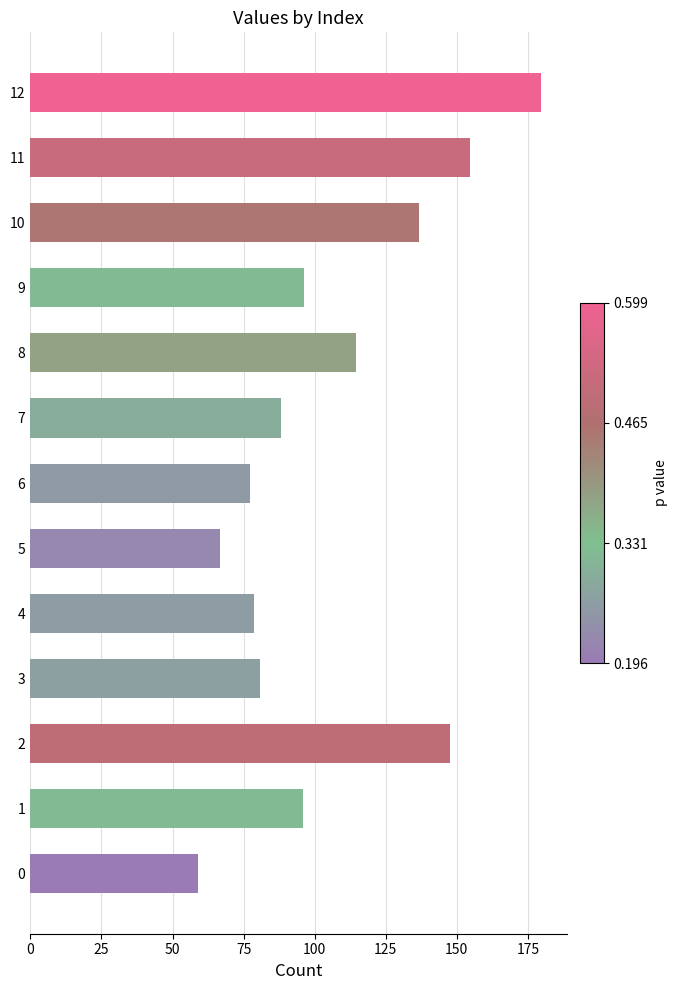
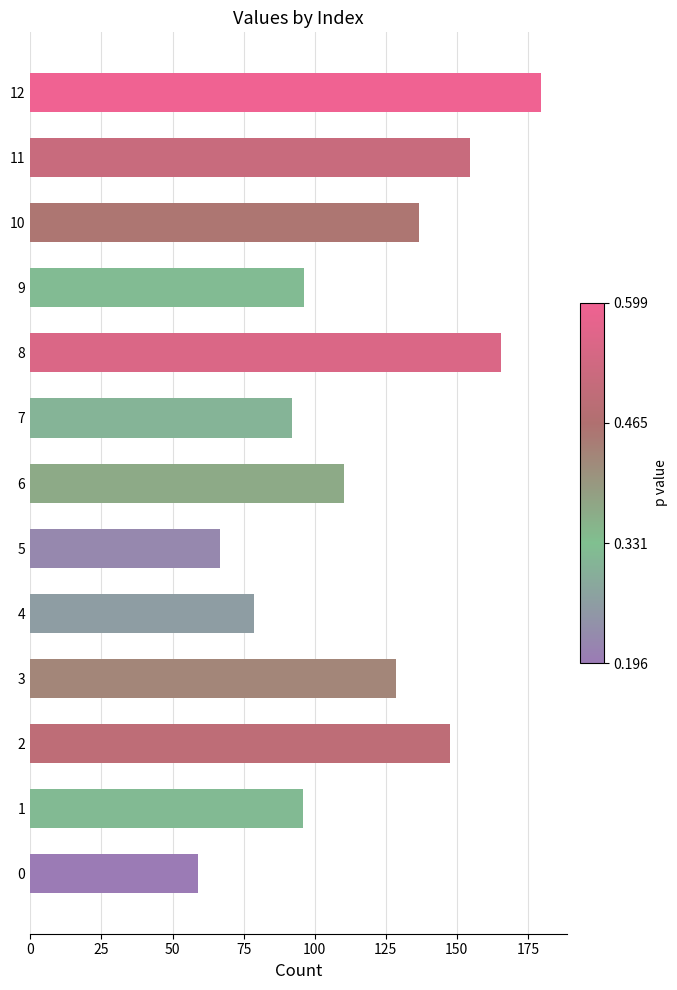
8: 115 -> 166
7: 88 -> 92
6: 77 -> 110
3: 81 -> 129
